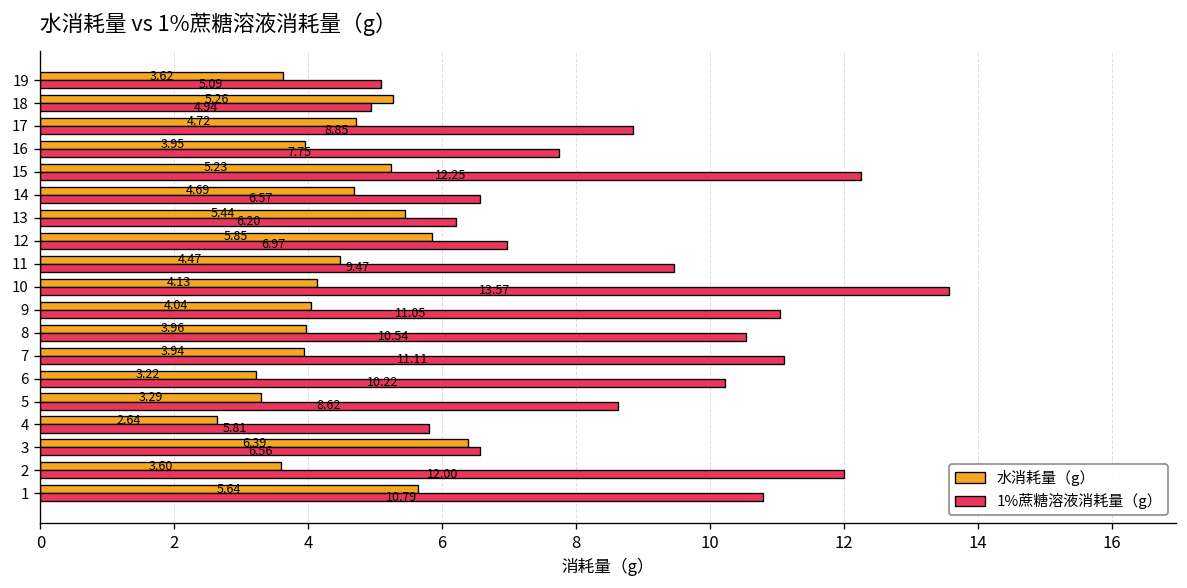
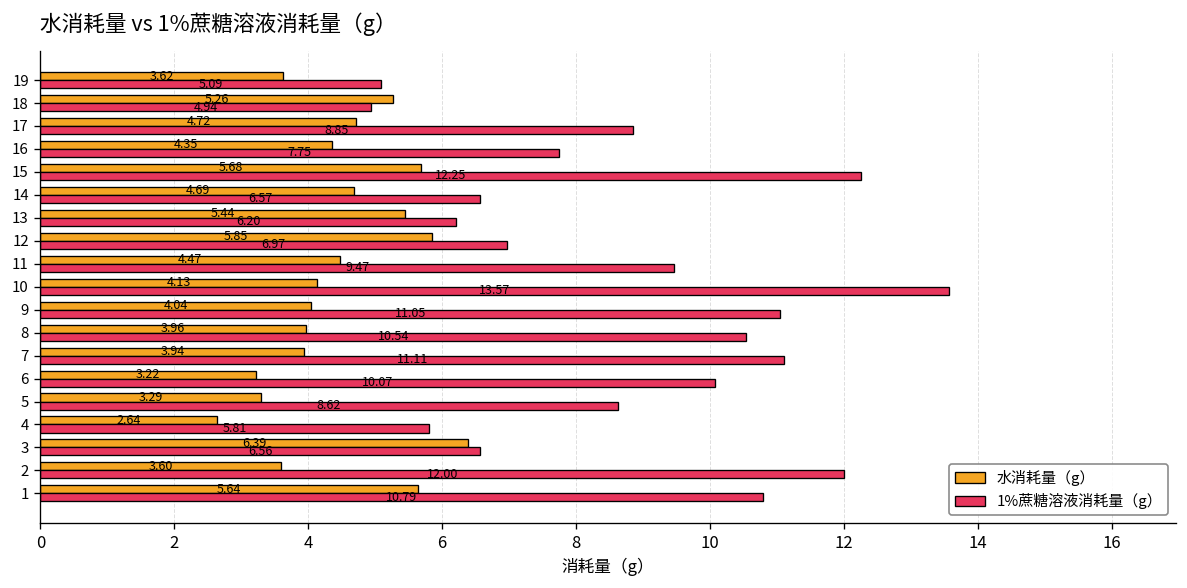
水消耗量（g）, 16: 3.95 -> 4.35
水消耗量（g）, 15: 5.23 -> 5.68
1%蔗糖溶液消耗量（g）, 6: 10.22 -> 10.07
